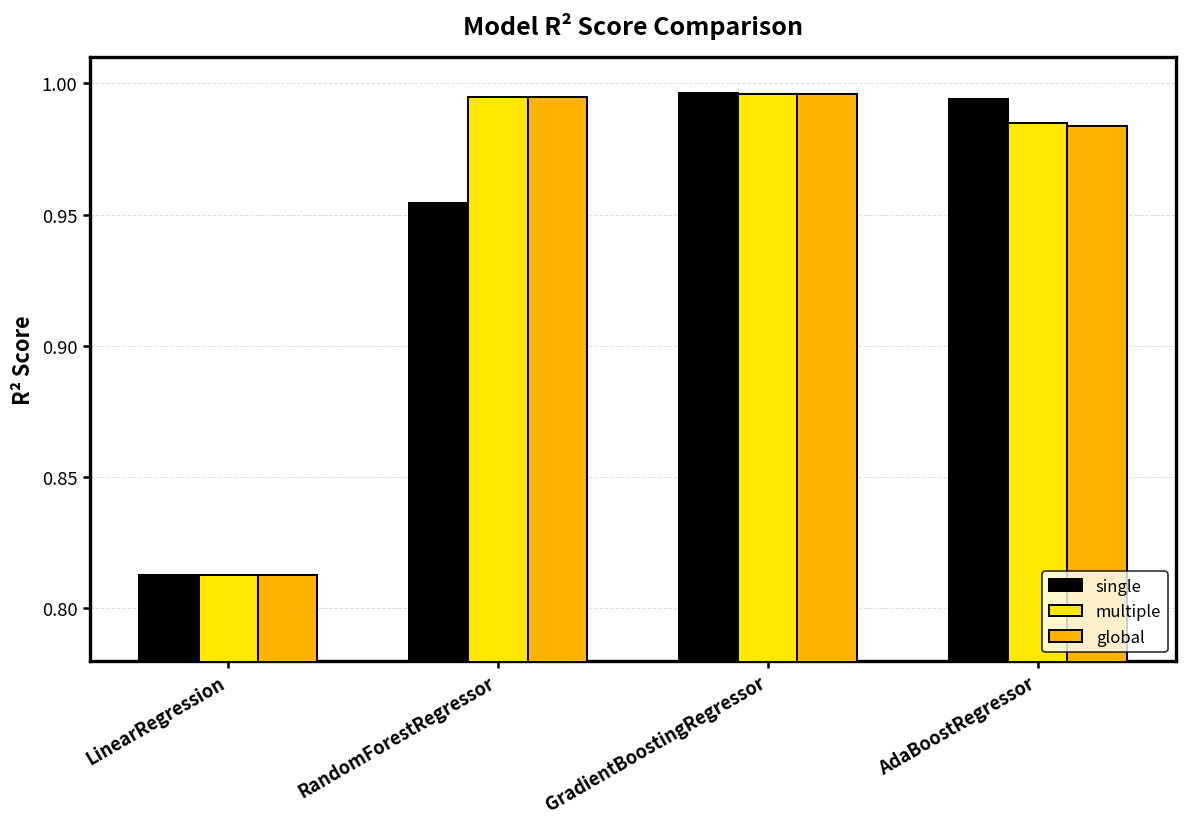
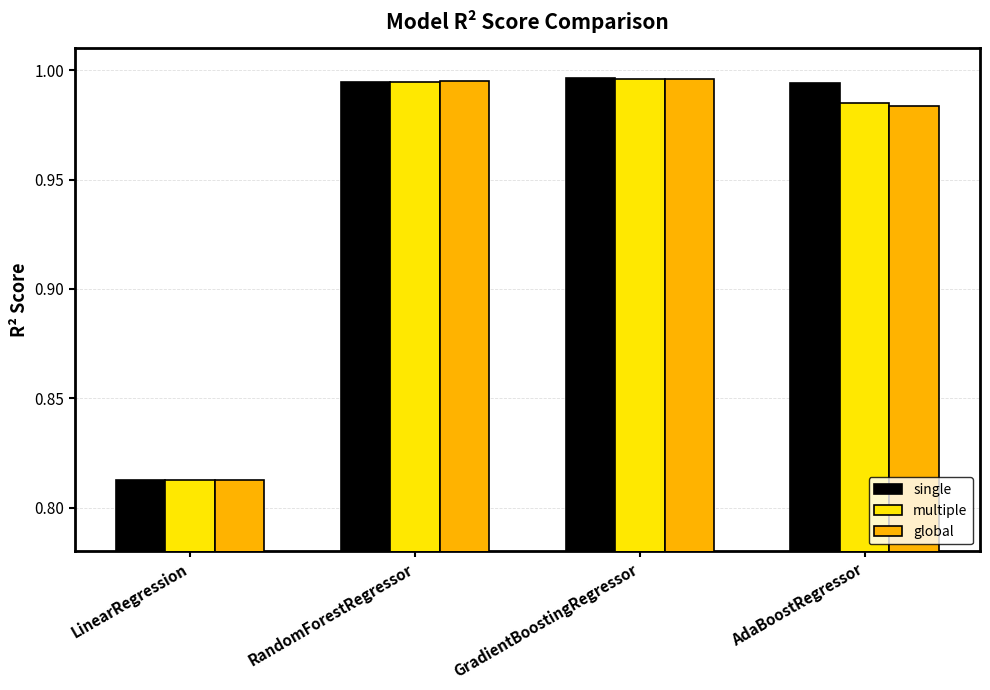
single, RandomForestRegressor: 0.954 -> 0.995
